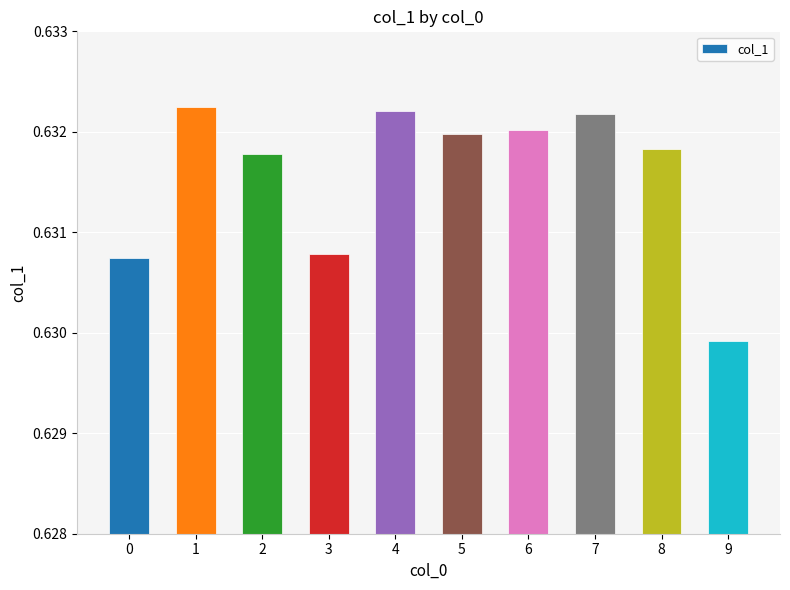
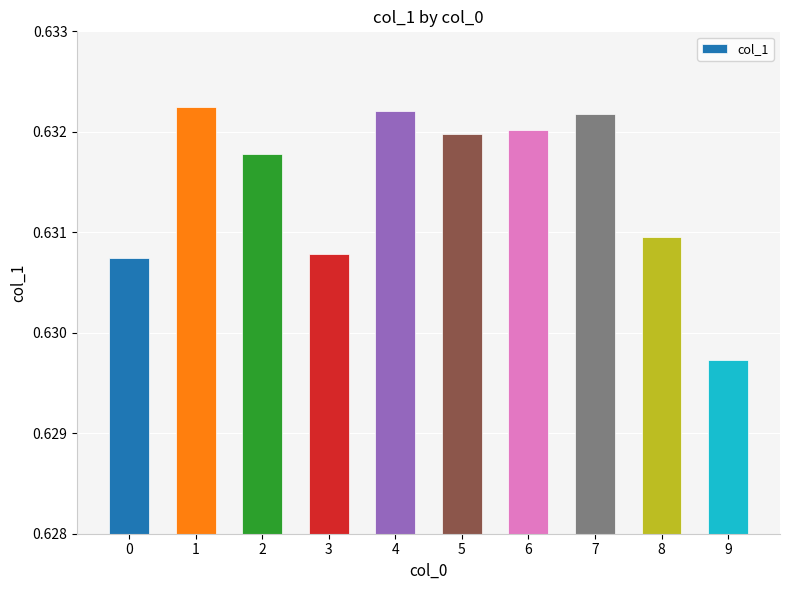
8: 0.63183 -> 0.63096
9: 0.62992 -> 0.62973
